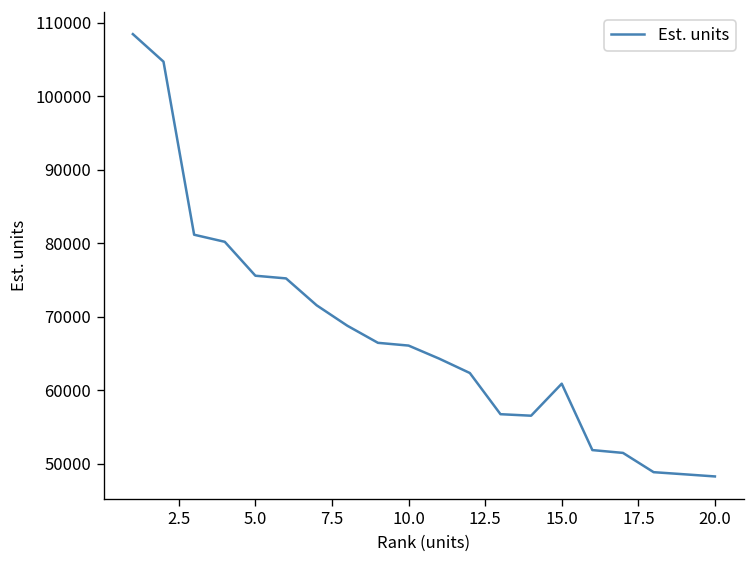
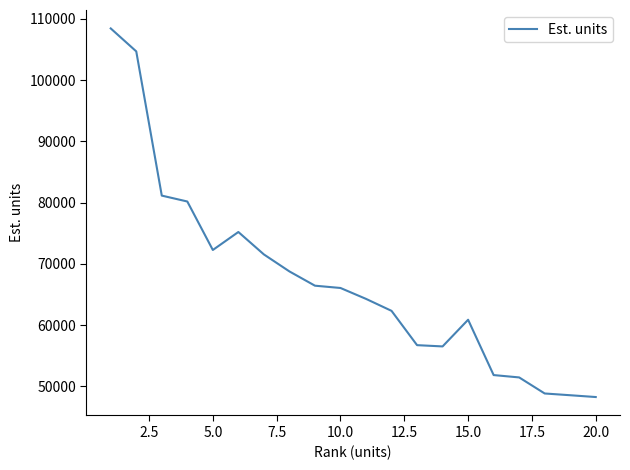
5.0: 76000 -> 72000
